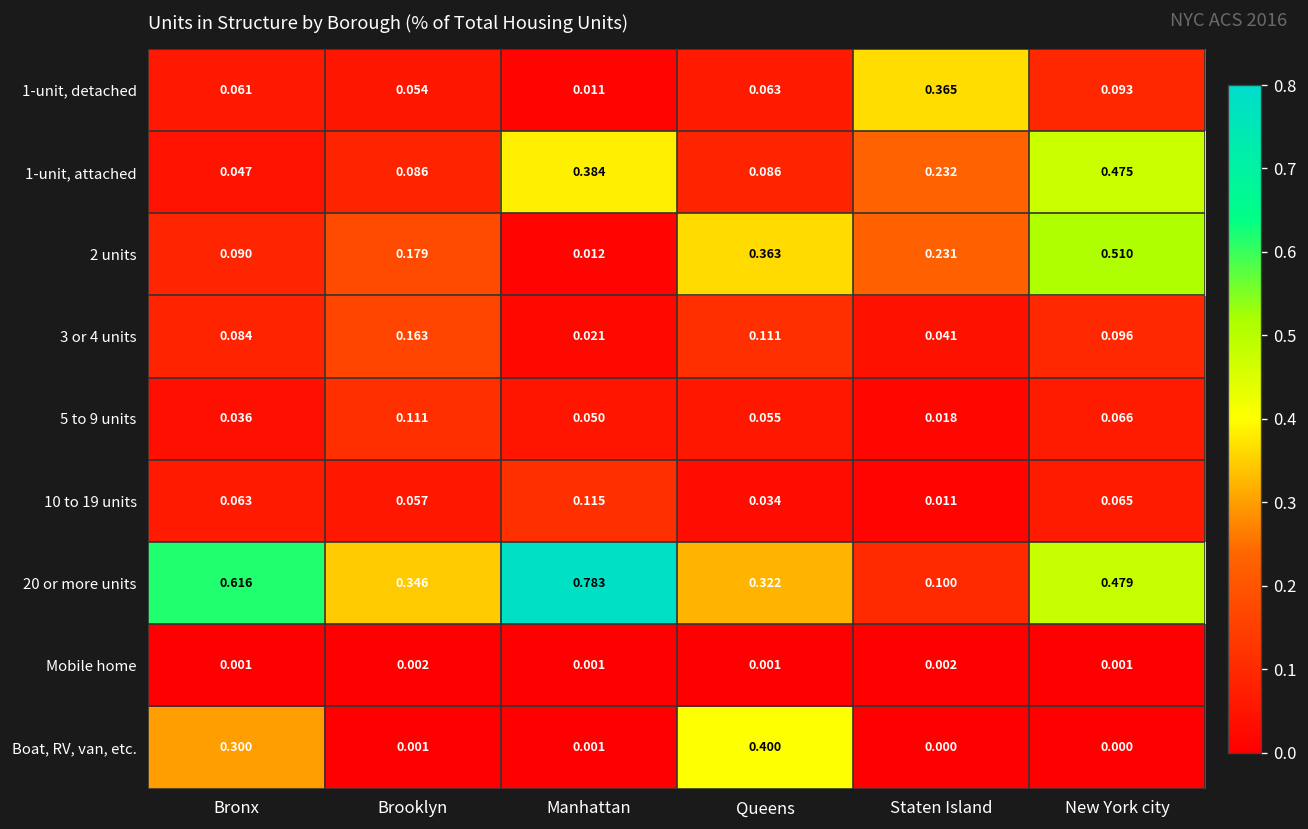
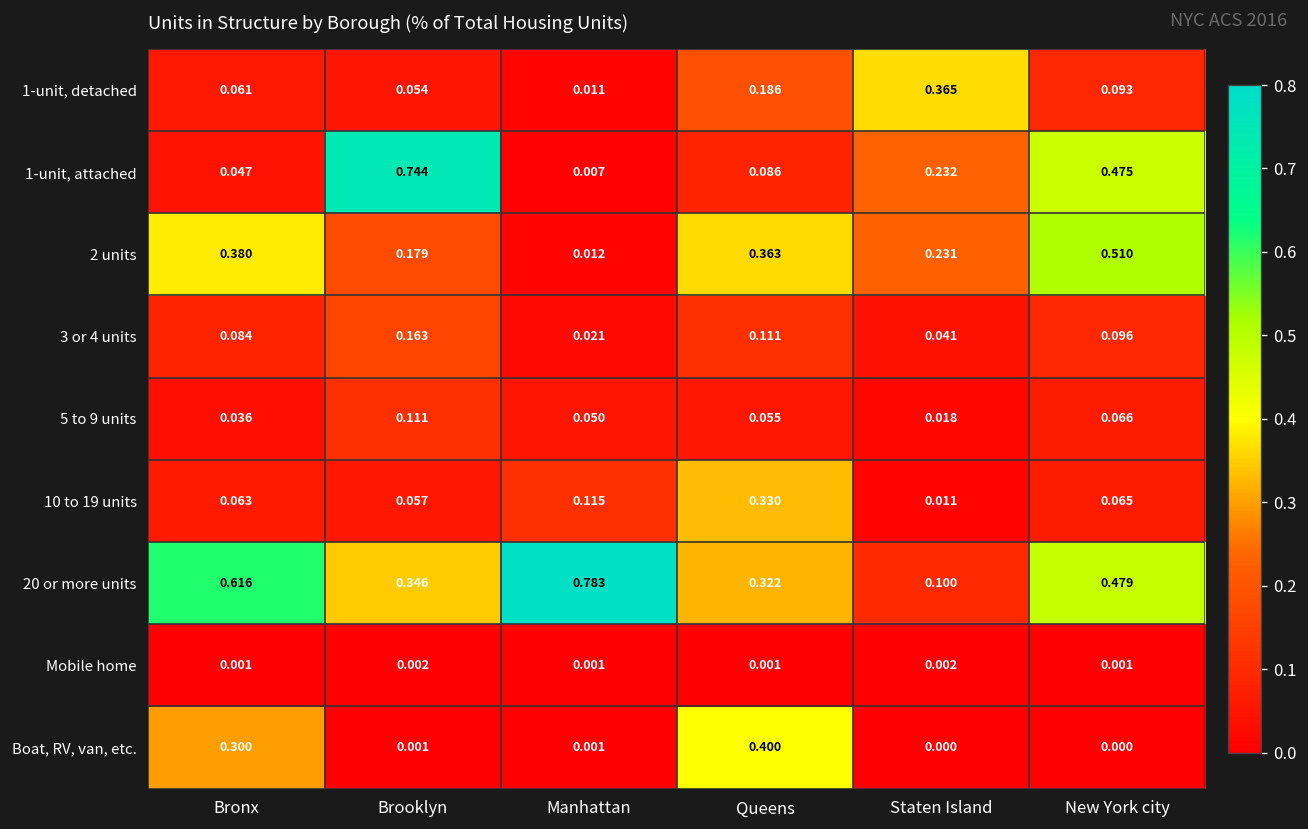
1-unit, detached, Queens: 0.063 -> 0.186
1-unit, attached, Brooklyn: 0.086 -> 0.744
1-unit, attached, Manhattan: 0.384 -> 0.007
2 units, Bronx: 0.090 -> 0.380
10 to 19 units, Queens: 0.034 -> 0.330
